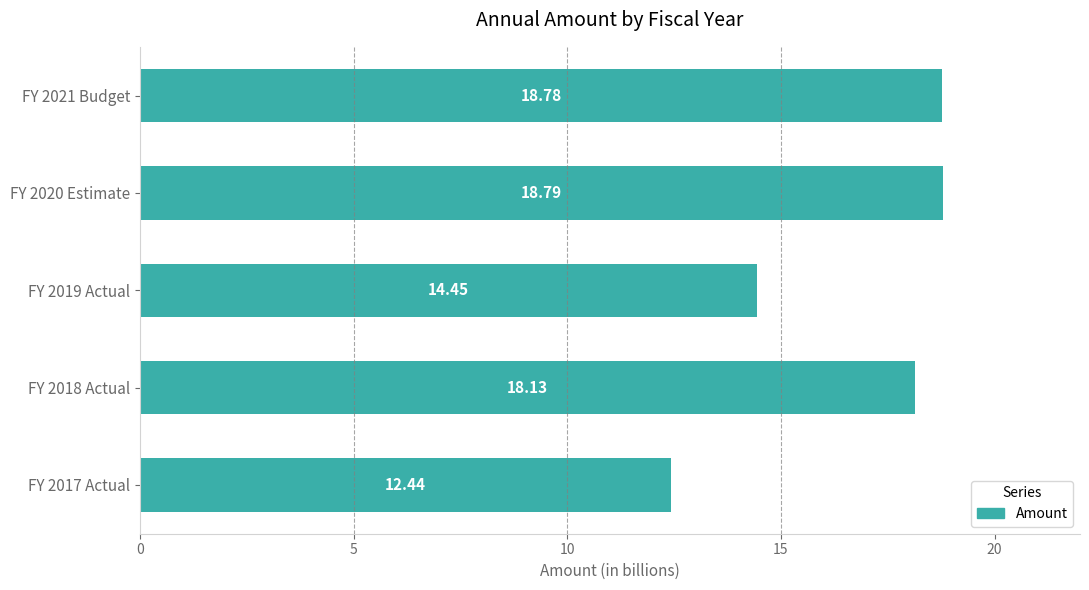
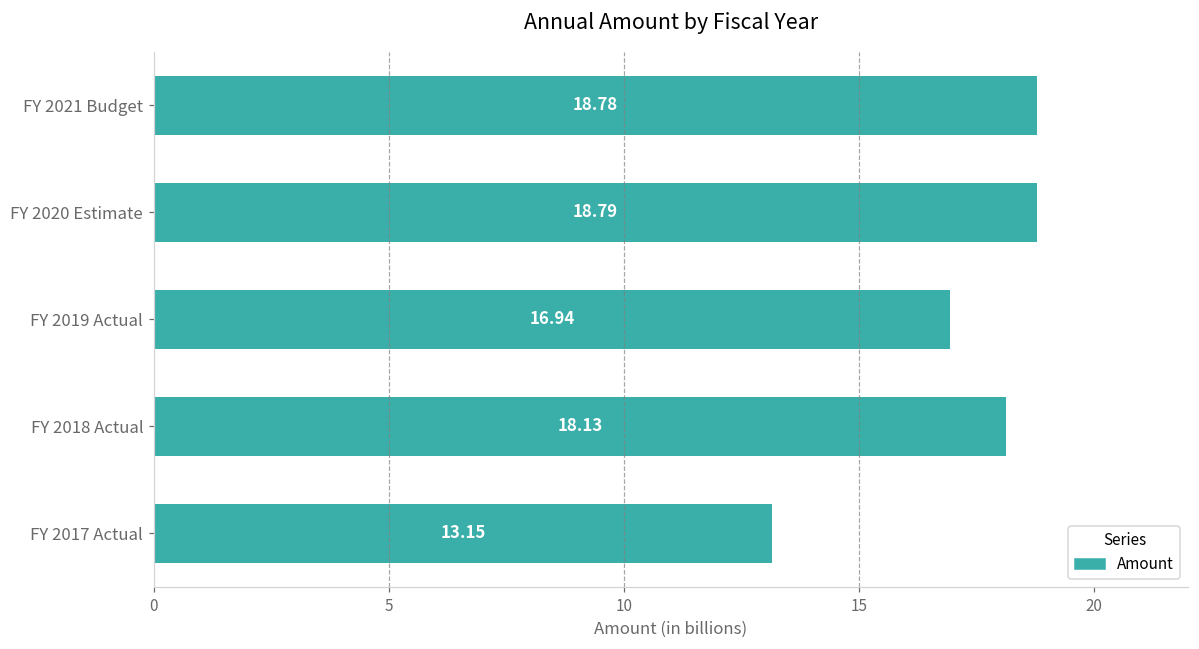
FY 2019 Actual: 14.45 -> 16.94
FY 2017 Actual: 12.44 -> 13.15
